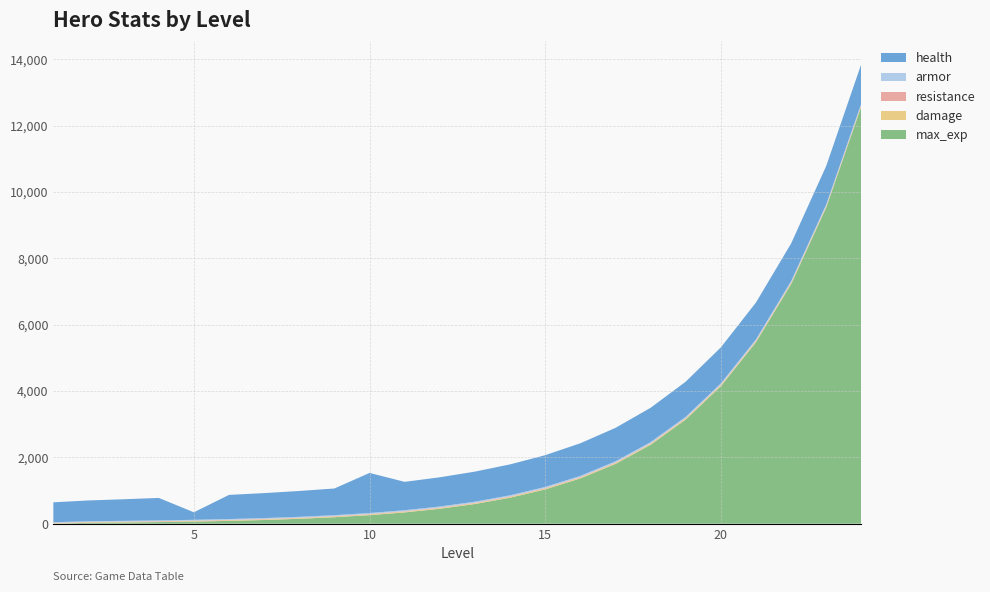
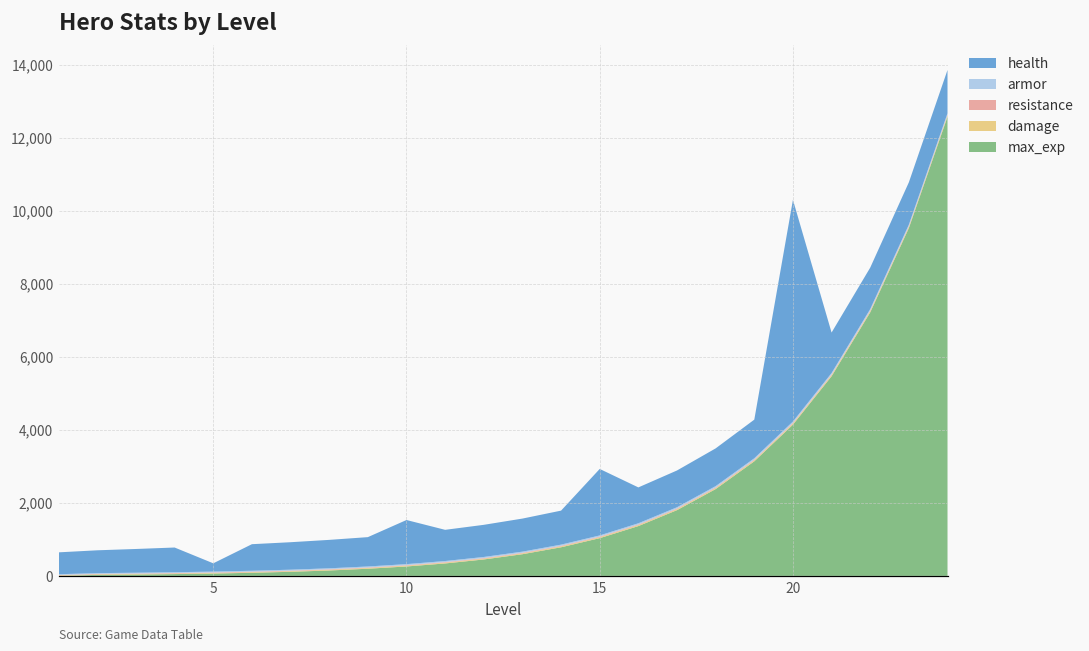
health, 15: 1,000 -> 1,800
health, 20: 1,100 -> 6,100
